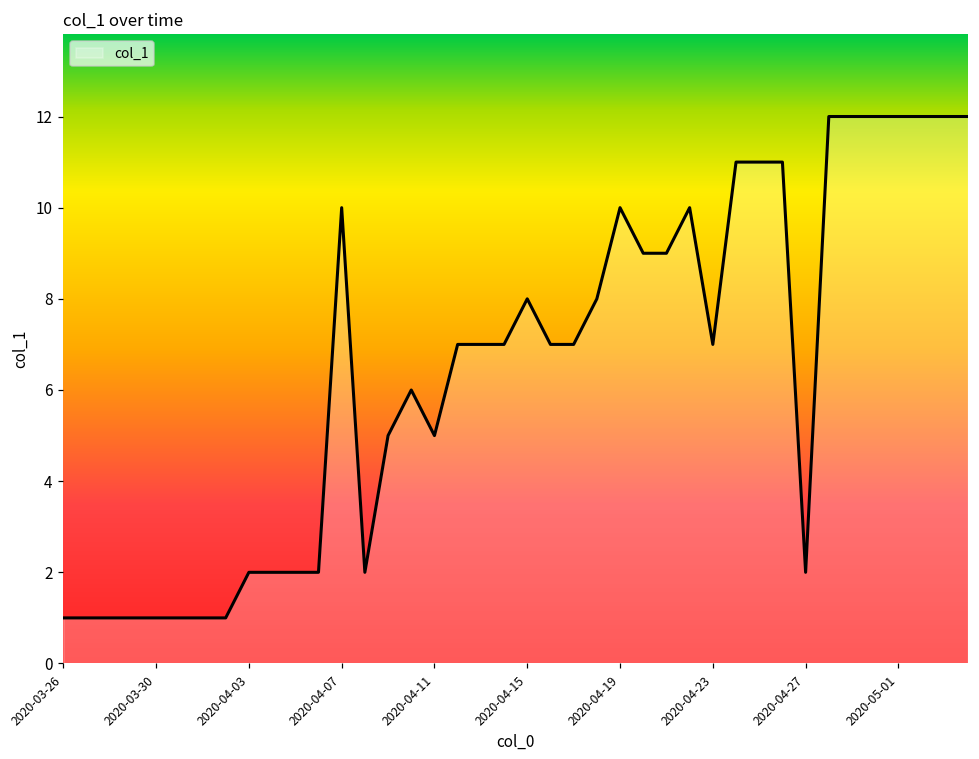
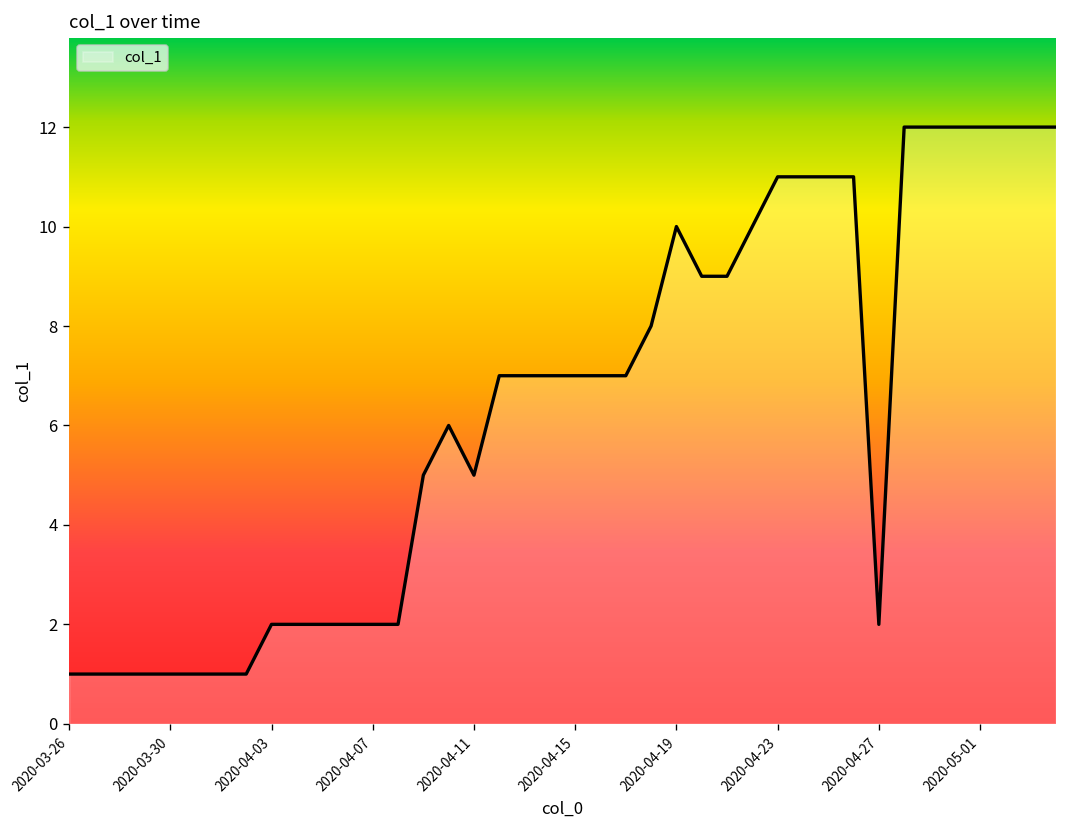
2020-04-07: 10 -> 2
2020-04-15: 8 -> 7
2020-04-23: 7 -> 11
